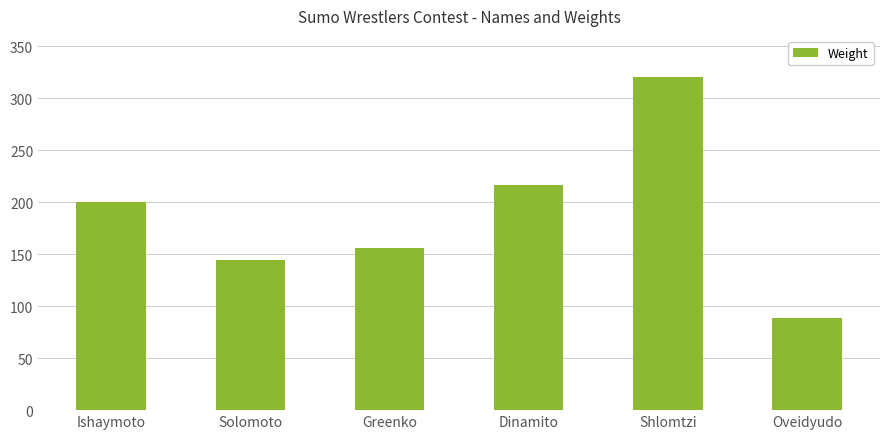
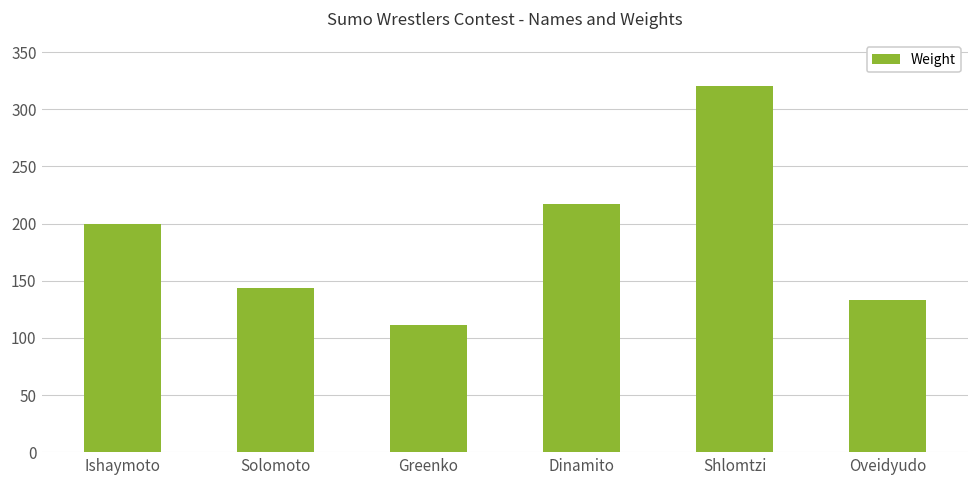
Greenko: 156 -> 111
Oveidyudo: 89 -> 133
